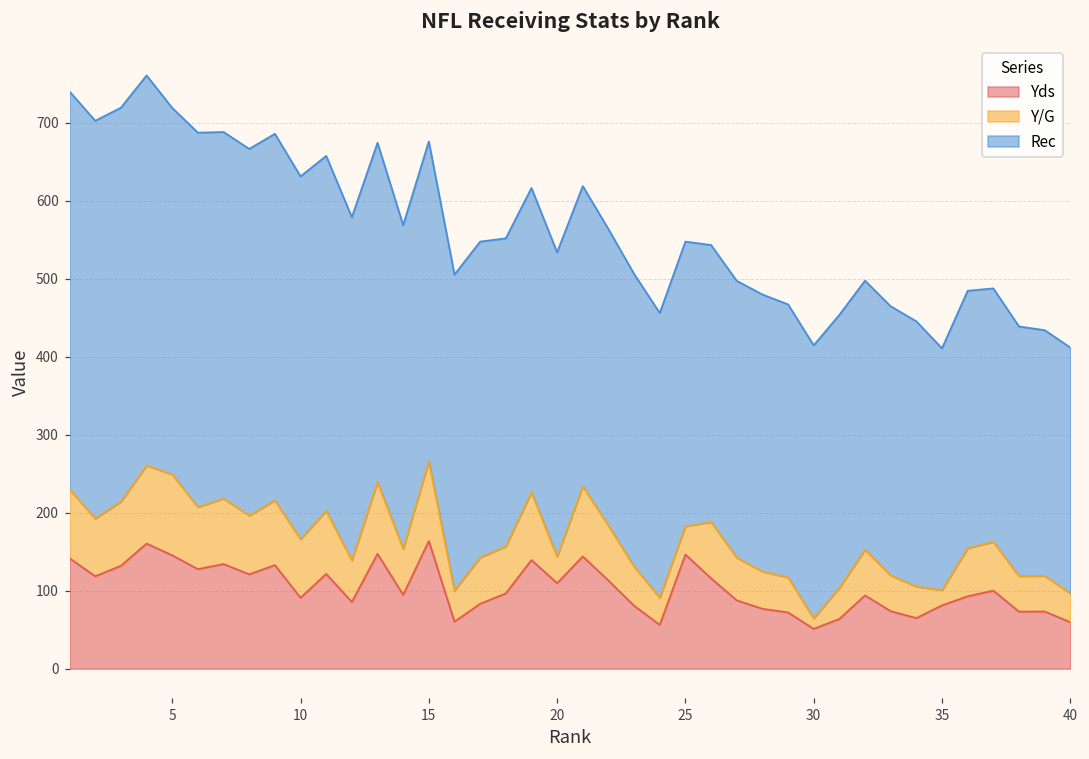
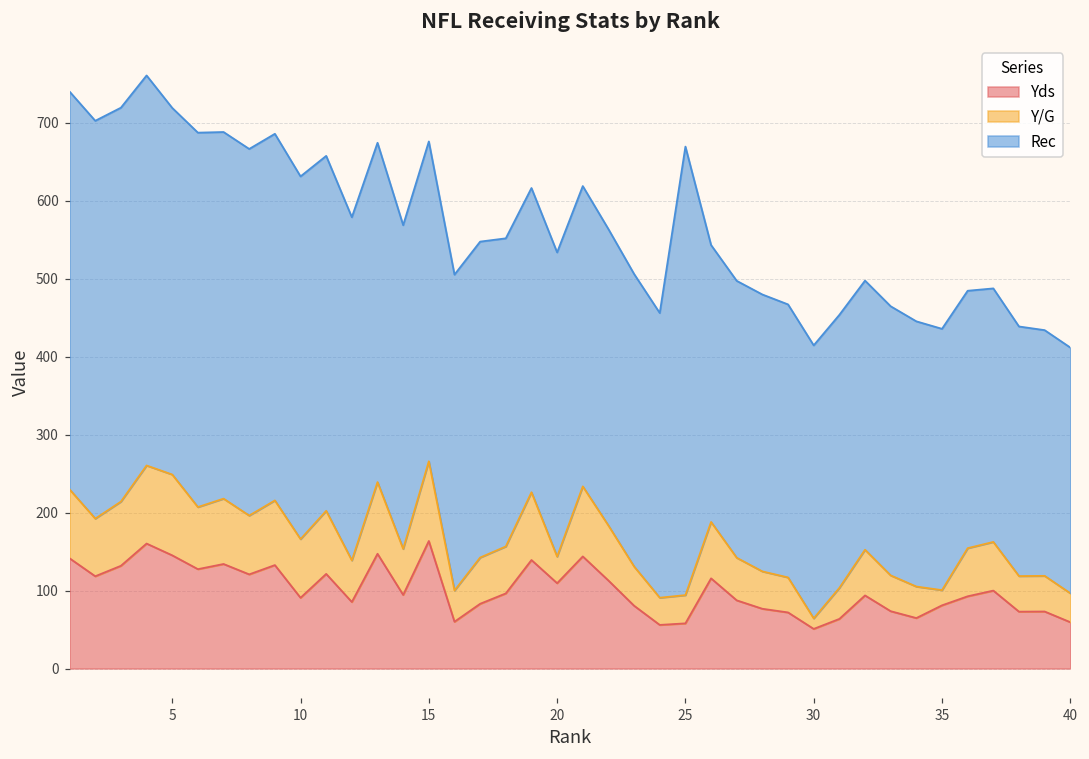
Yds, 25: 150 -> 60
Rec, 25: 360 -> 580
Rec, 35: 310 -> 340
